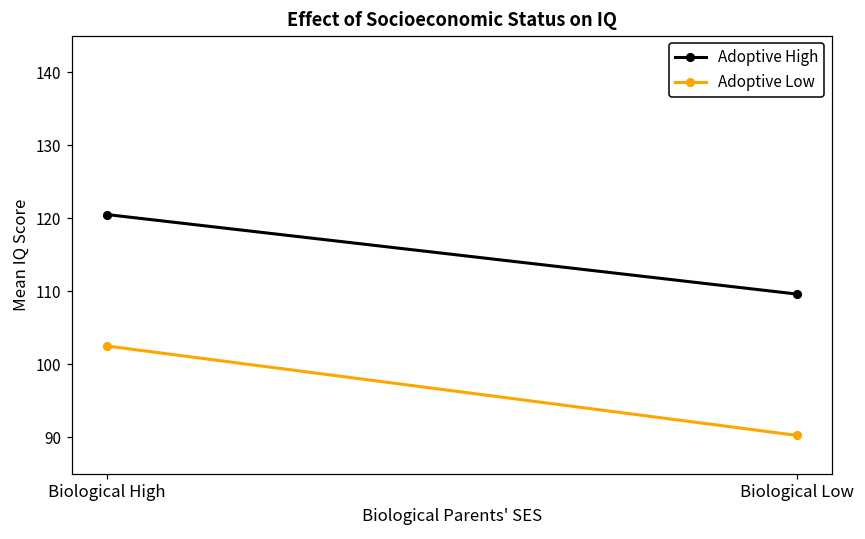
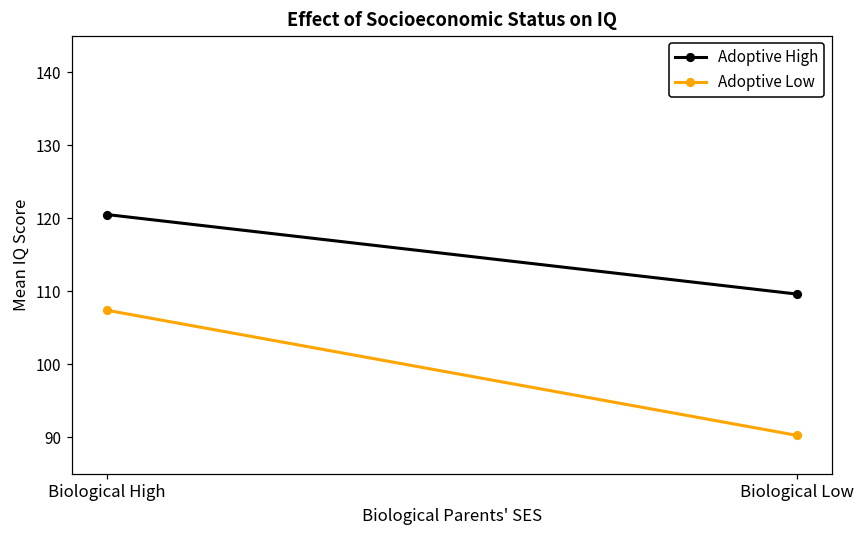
Adoptive Low, Biological High: 103 -> 107
